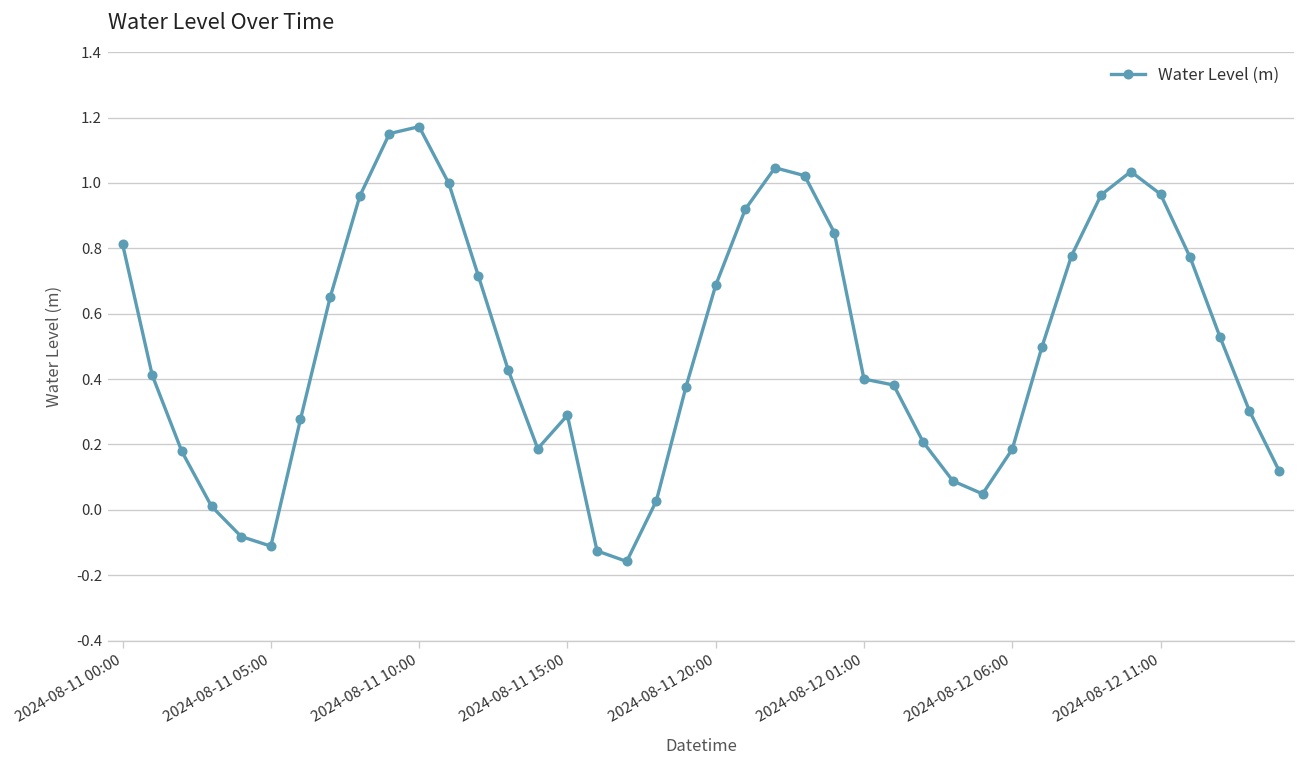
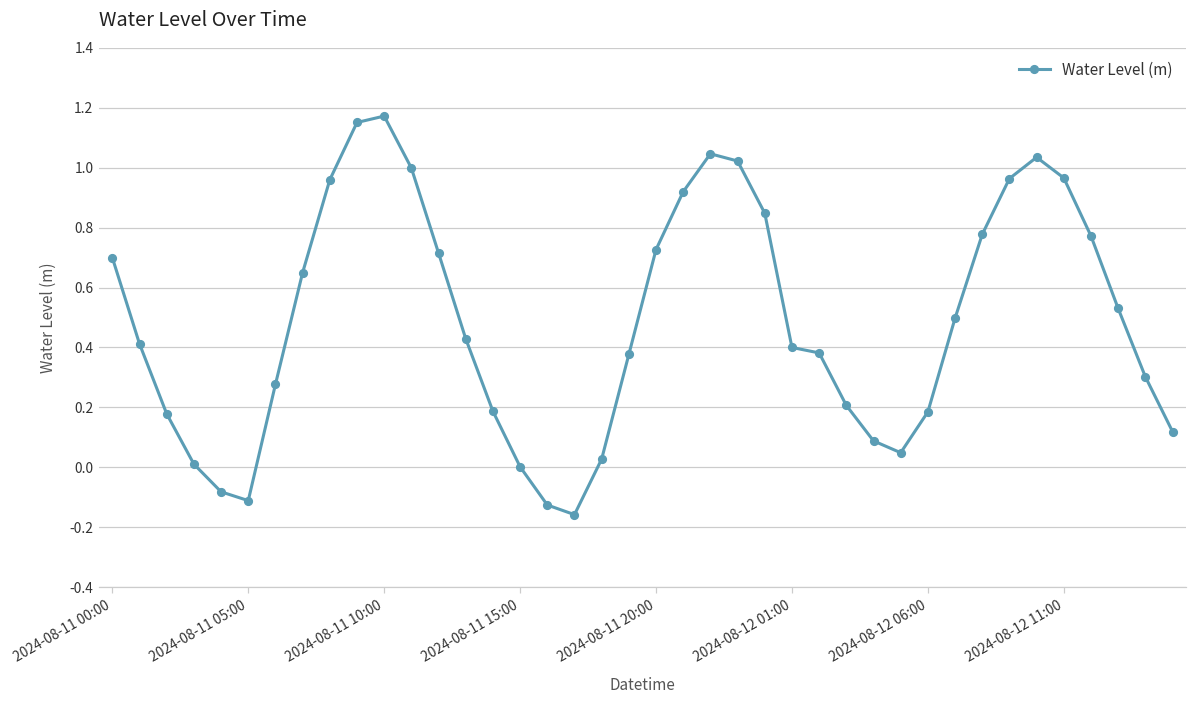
2024-08-11 00:00: 0.81 -> 0.70
2024-08-11 15:00: 0.29 -> 0.00
2024-08-11 20:00: 0.69 -> 0.73
